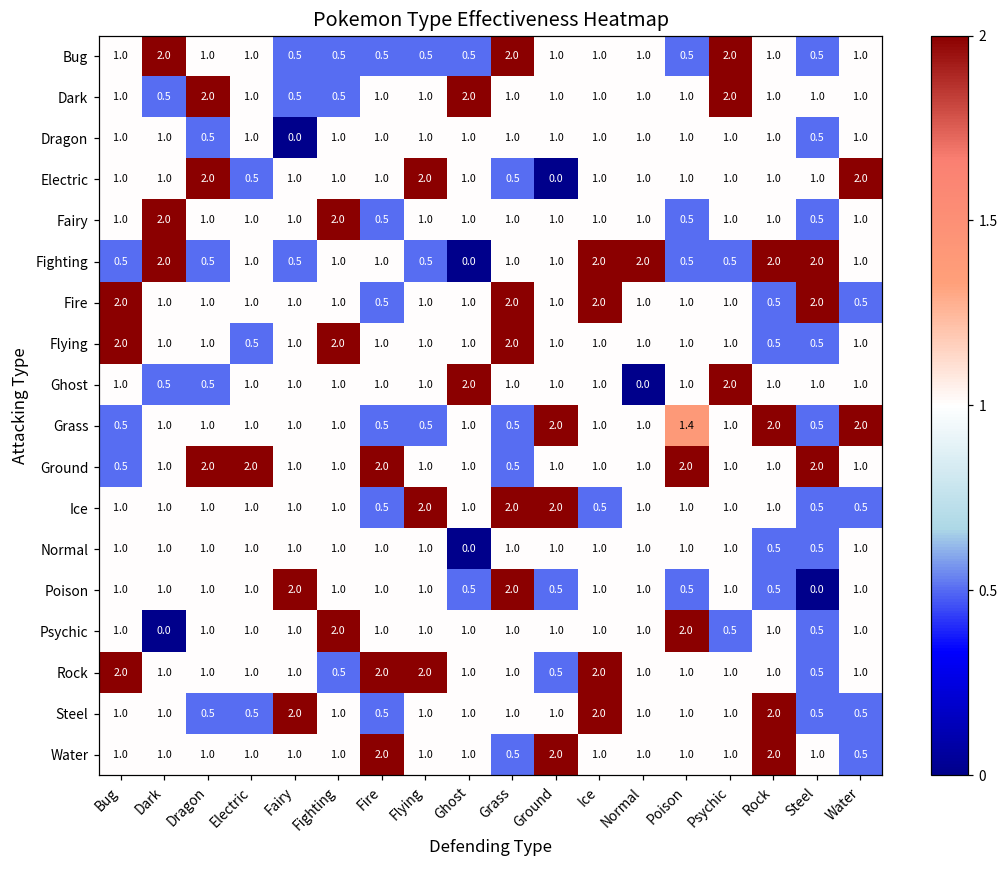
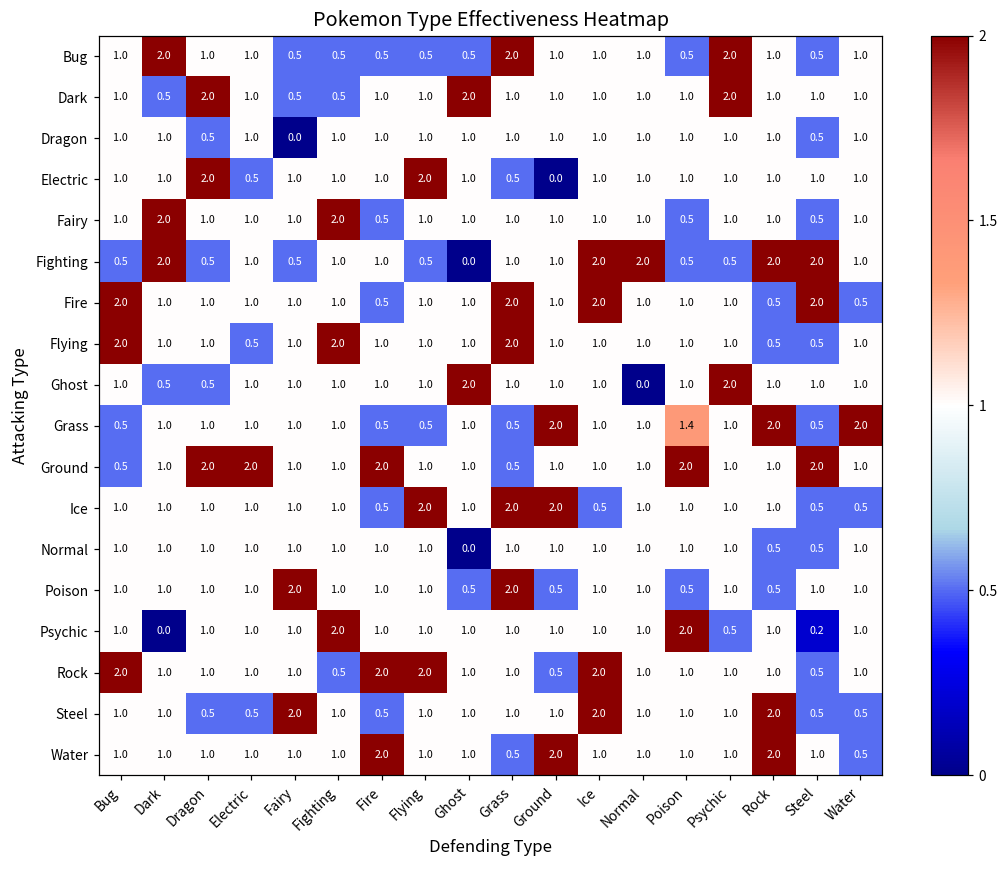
Electric, Water: 2.0 -> 1.0
Poison, Steel: 0.0 -> 1.0
Psychic, Steel: 0.5 -> 0.2
